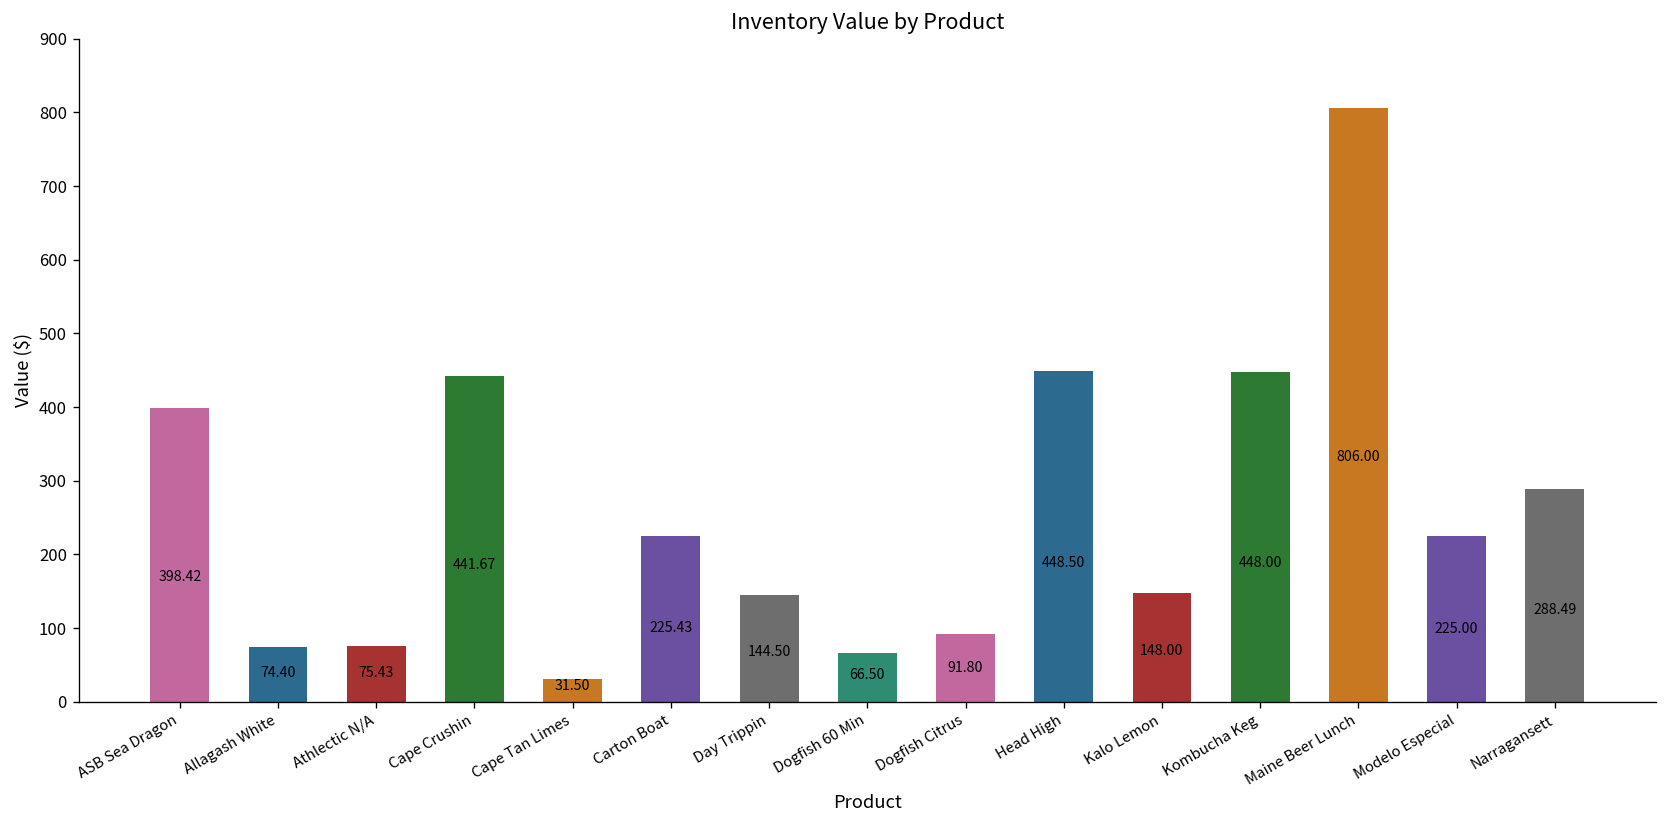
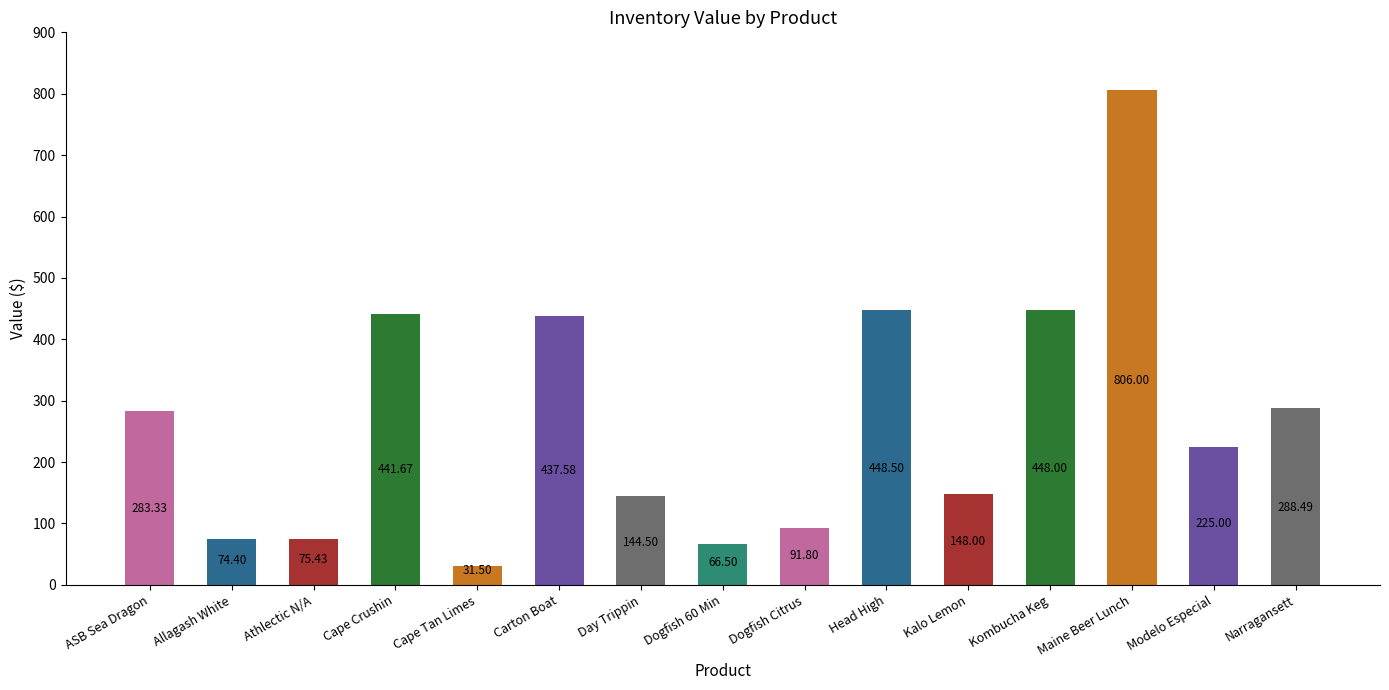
ASB Sea Dragon: 398.42 -> 283.33
Carton Boat: 225.43 -> 437.58
